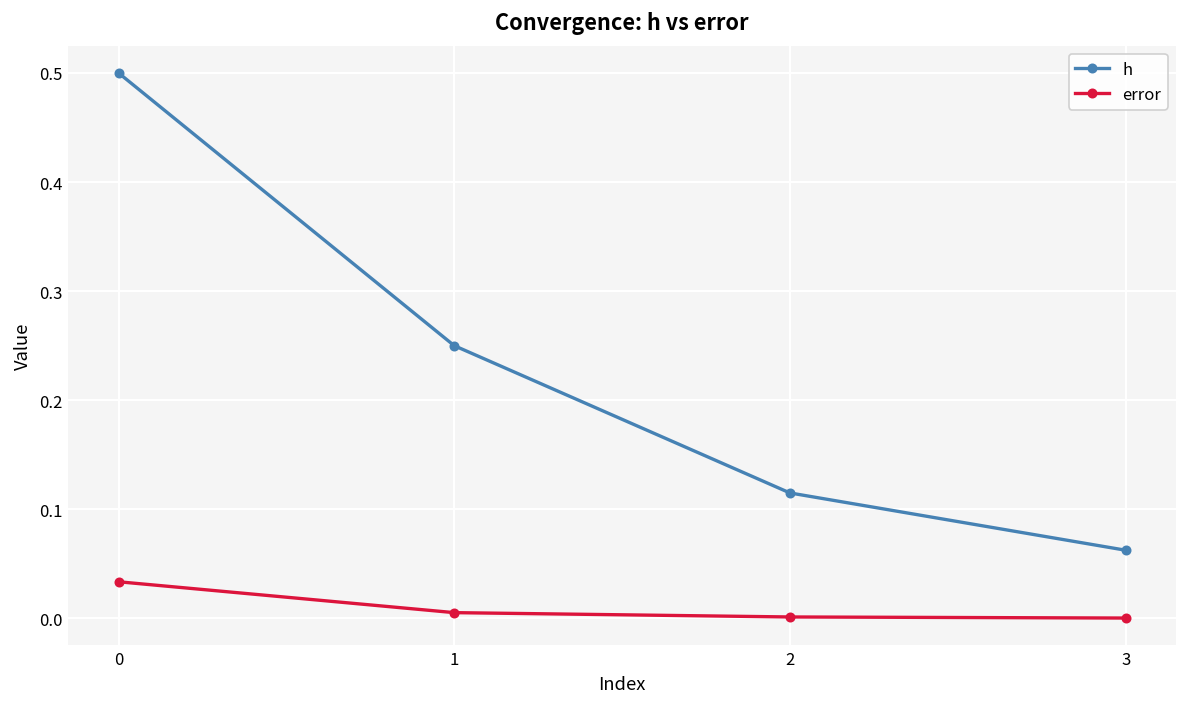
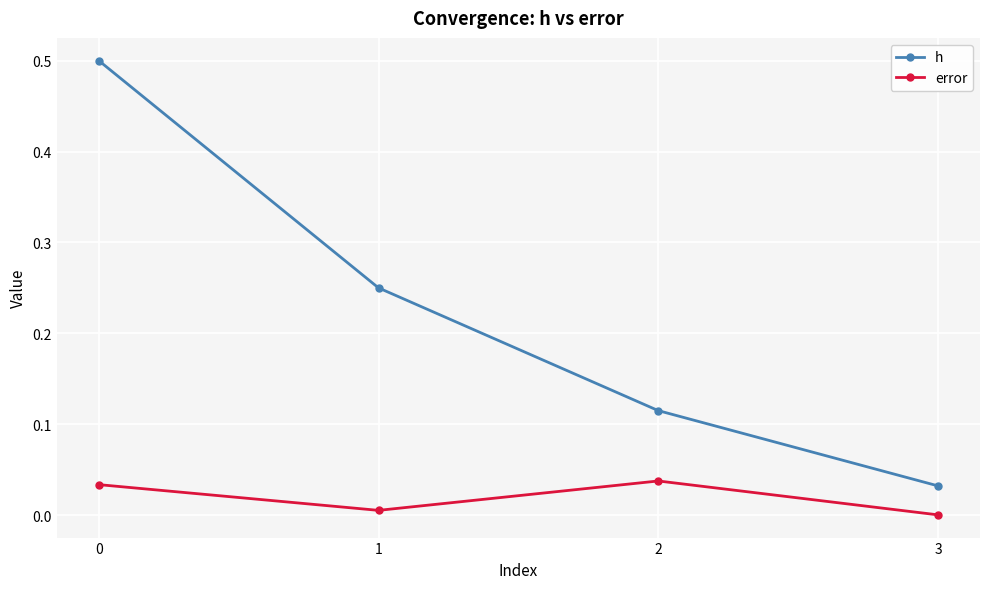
error, 2: 0.00 -> 0.04
h, 3: 0.06 -> 0.03
